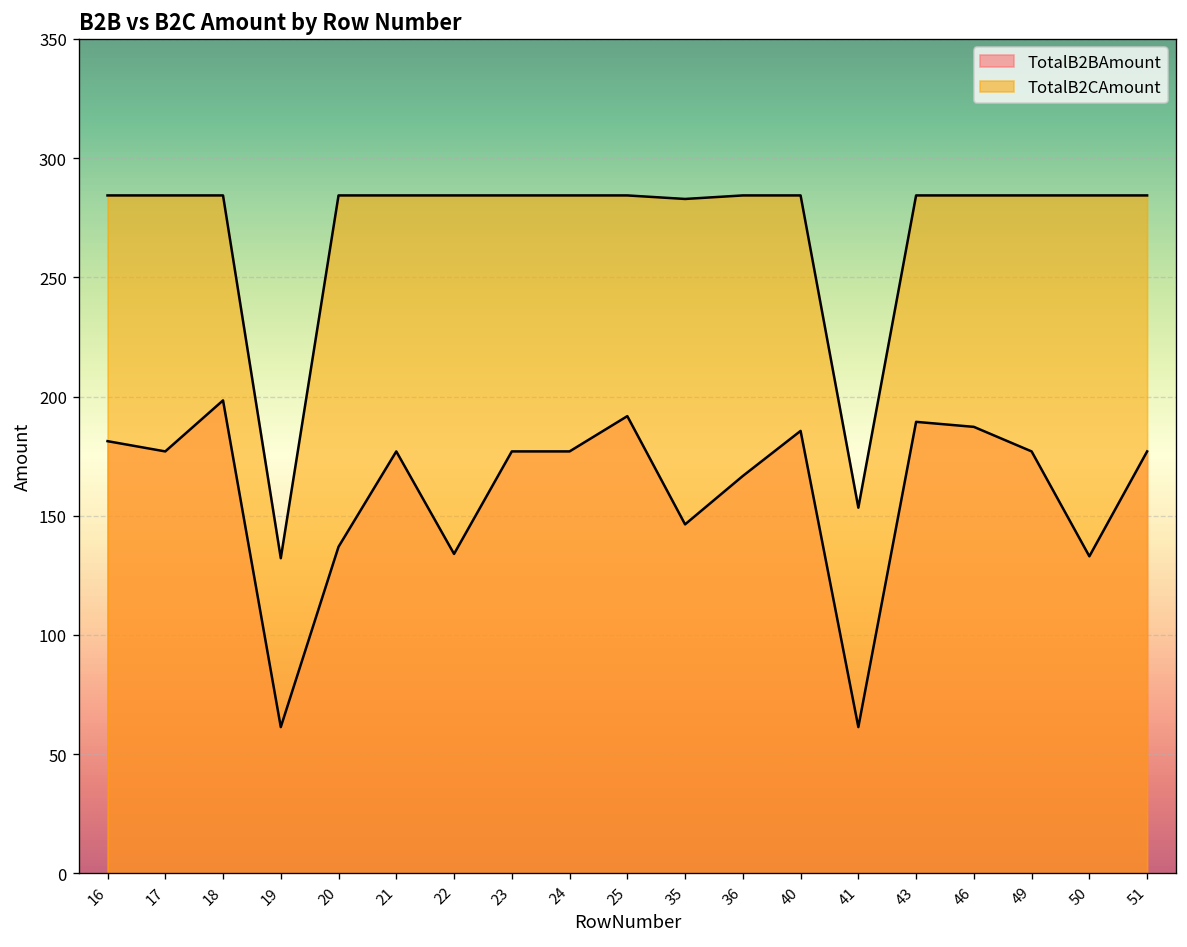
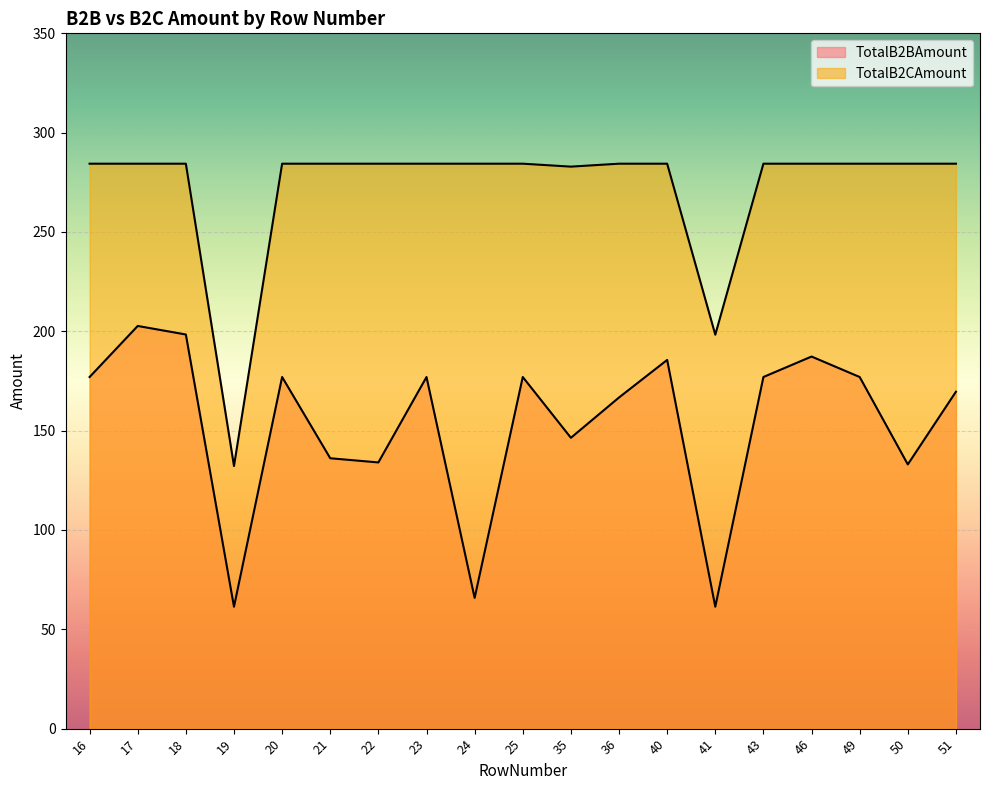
TotalB2BAmount, 16: 181 -> 177
TotalB2BAmount, 17: 177 -> 203
TotalB2BAmount, 20: 137 -> 177
TotalB2BAmount, 21: 177 -> 136
TotalB2BAmount, 24: 177 -> 66
TotalB2BAmount, 25: 192 -> 177
TotalB2CAmount, 41: 153 -> 198
TotalB2BAmount, 43: 189 -> 177
TotalB2BAmount, 51: 177 -> 170
